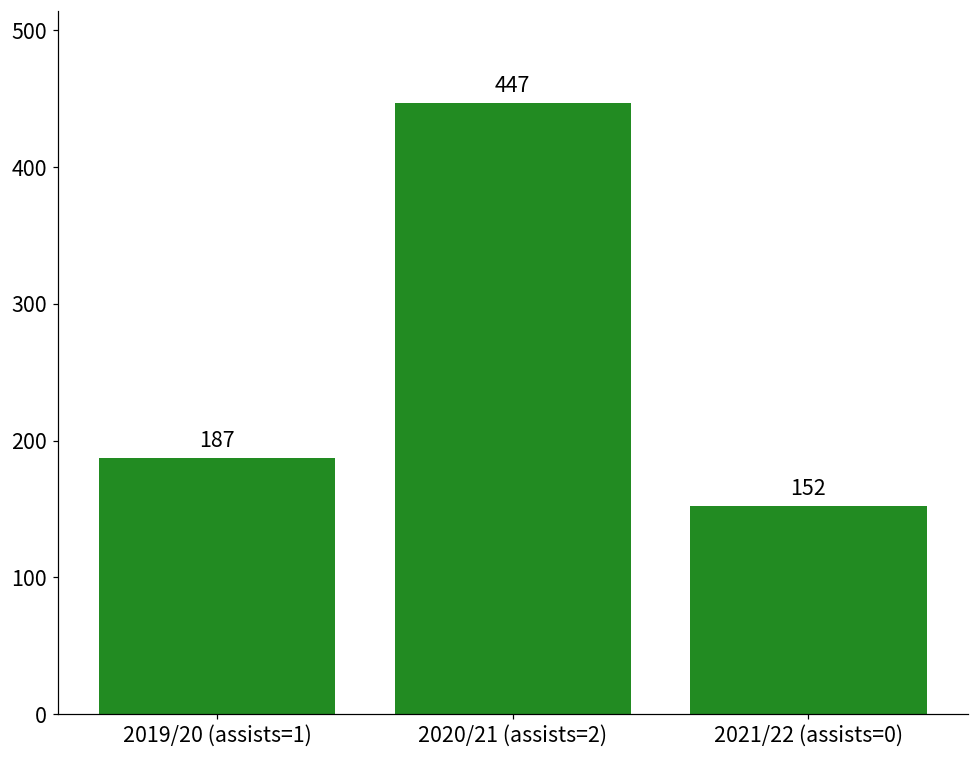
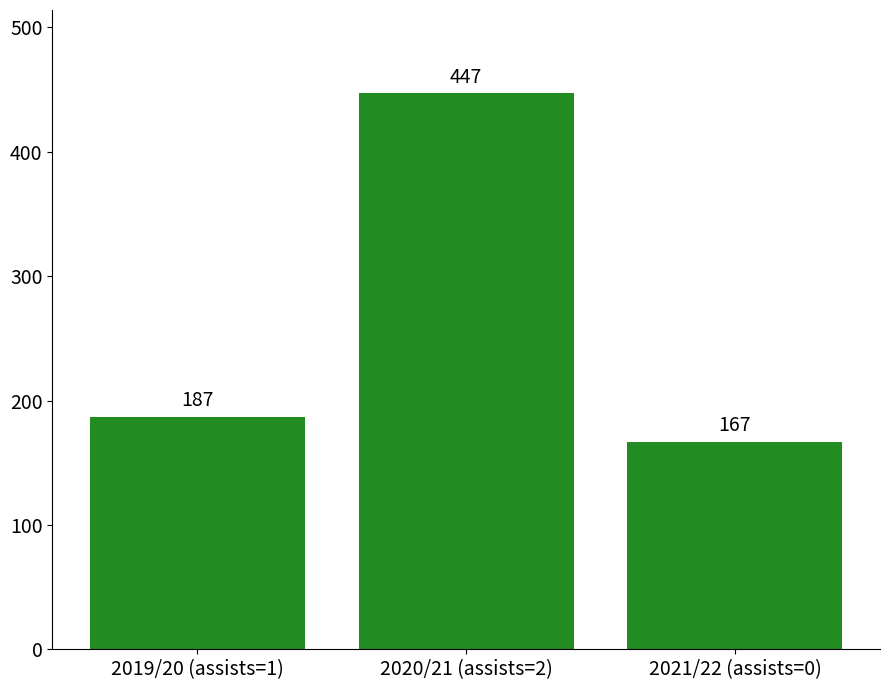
2021/22 (assists=0): 152 -> 167
